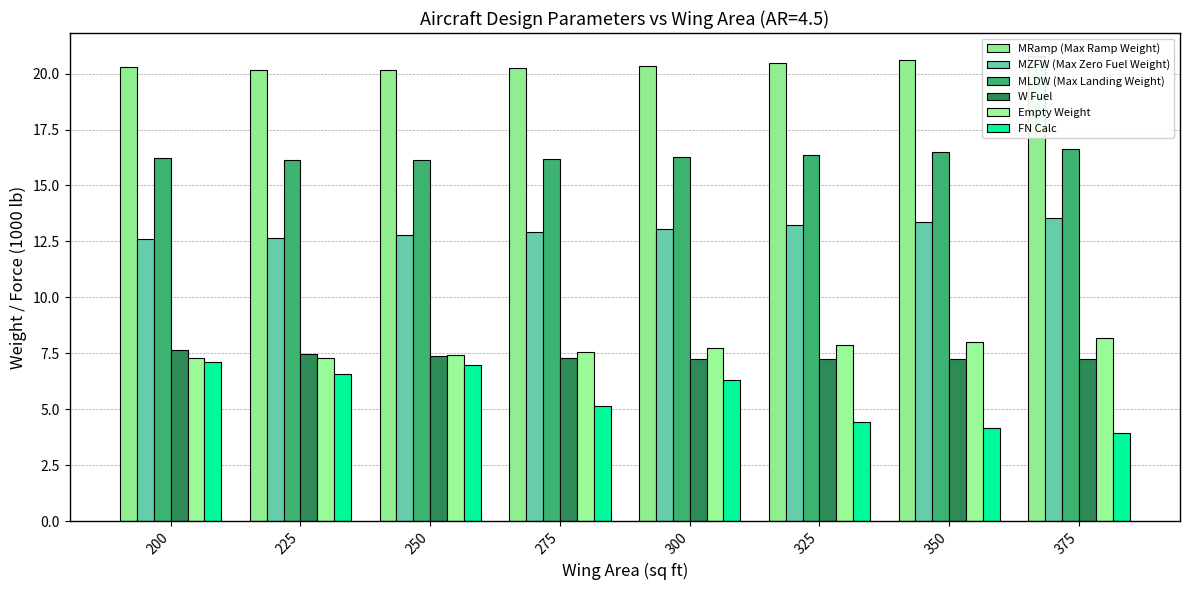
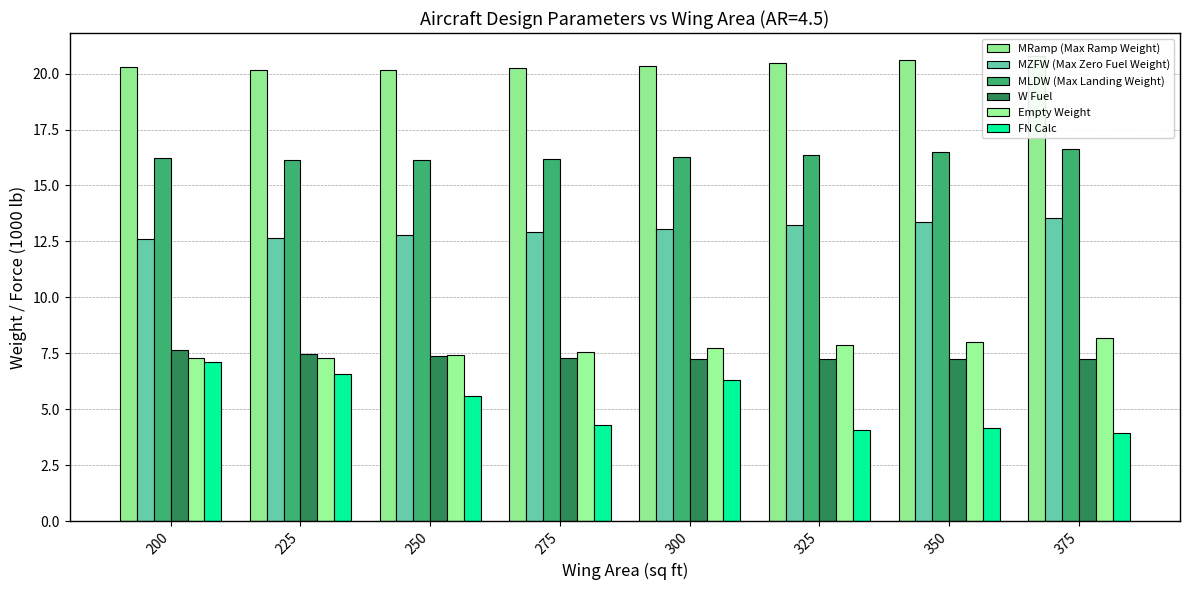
FN Calc, 250: 7.0 -> 5.6
FN Calc, 275: 5.1 -> 4.3
FN Calc, 325: 4.4 -> 4.1
